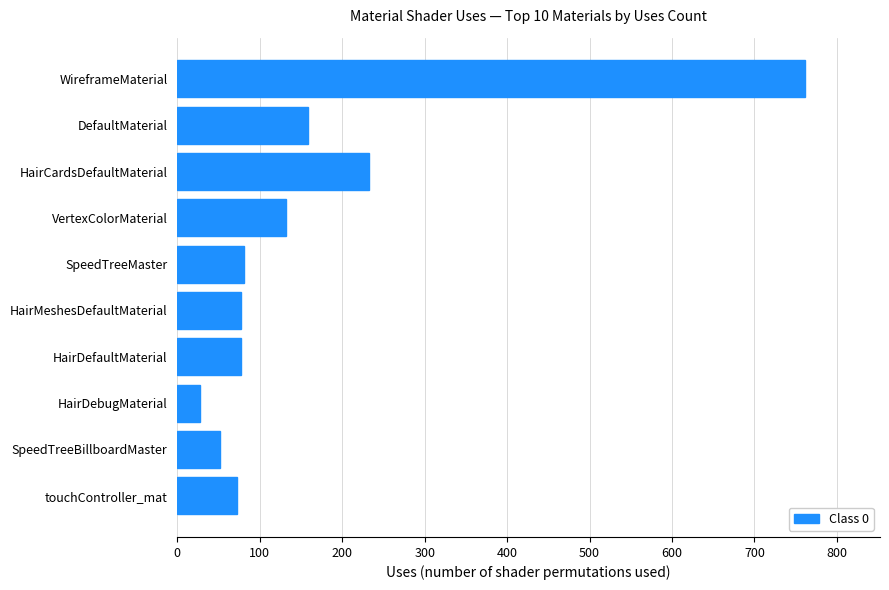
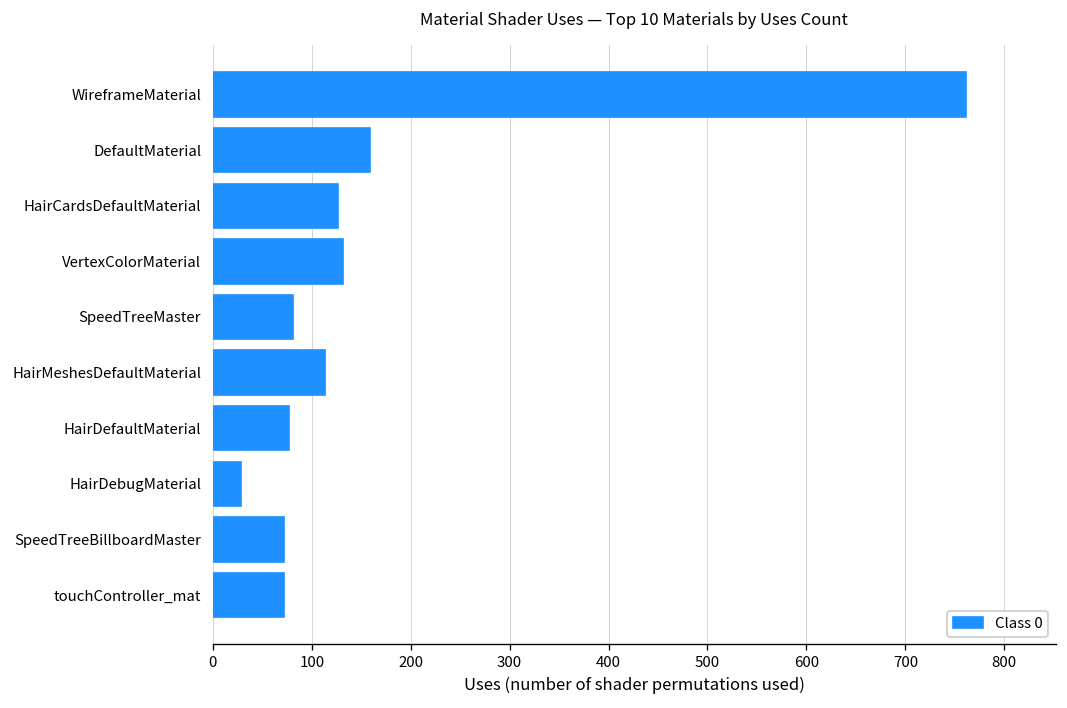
HairCardsDefaultMaterial: 230 -> 130
HairMeshesDefaultMaterial: 80 -> 110
SpeedTreeBillboardMaster: 50 -> 70
